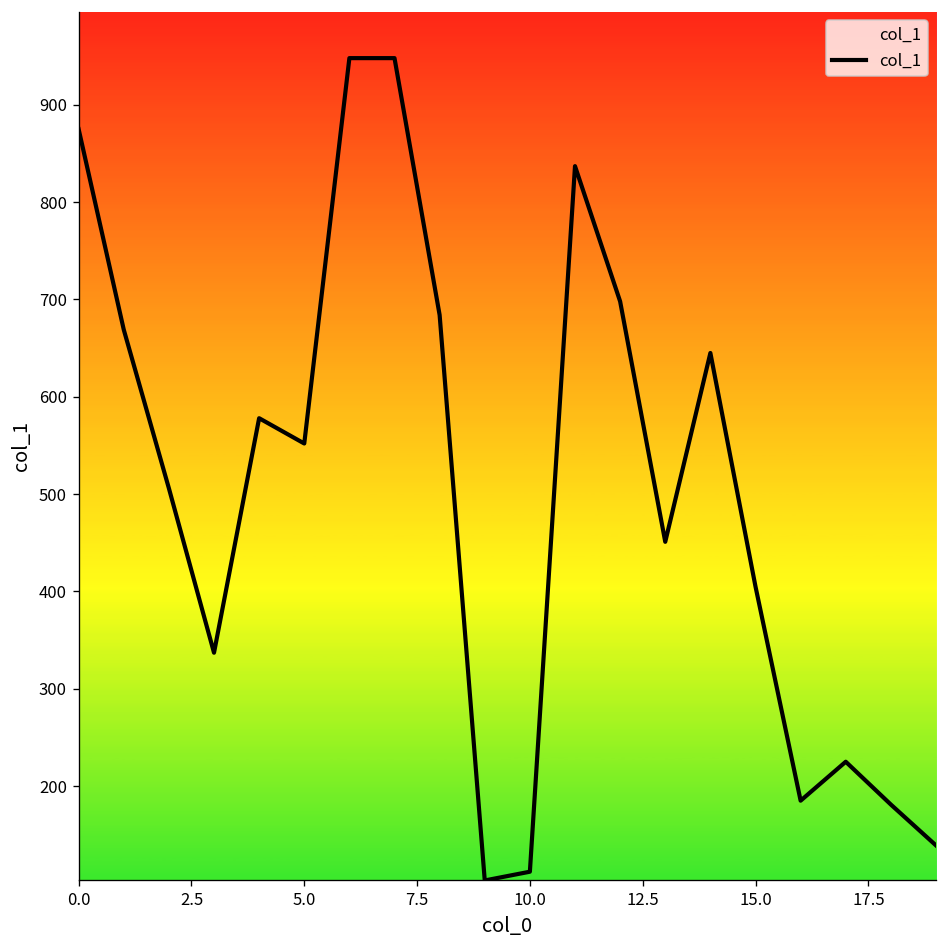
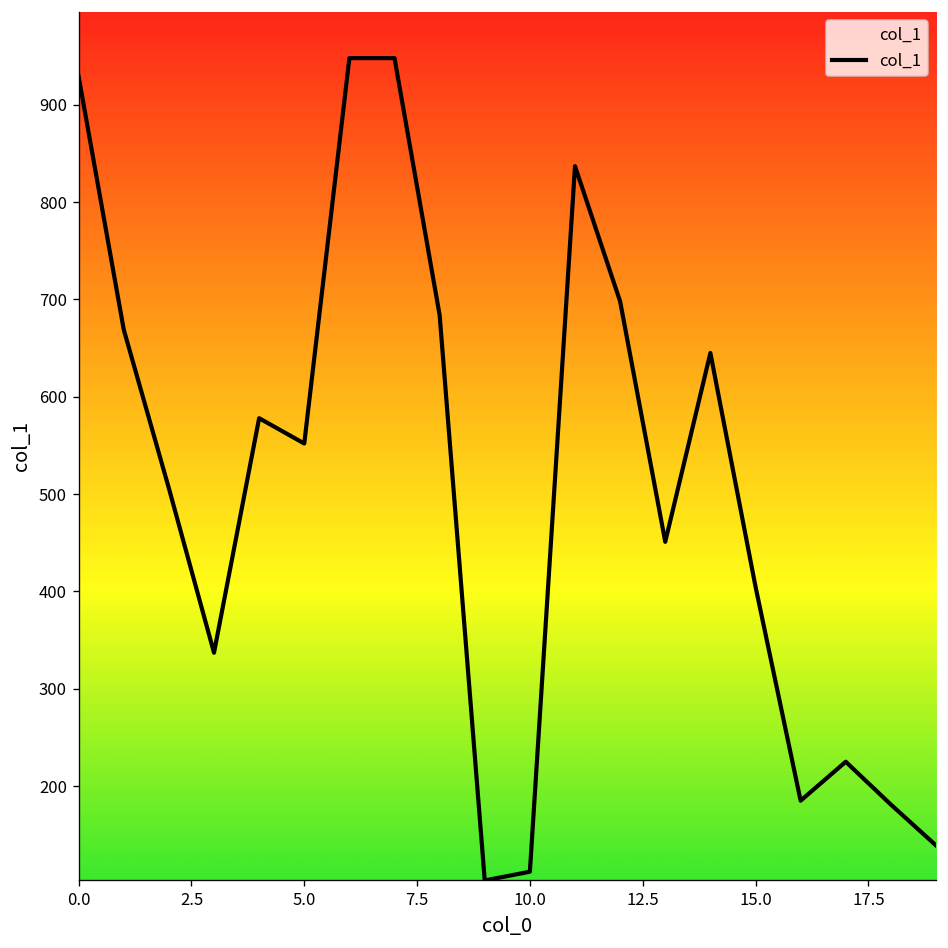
0.0: 880 -> 930
